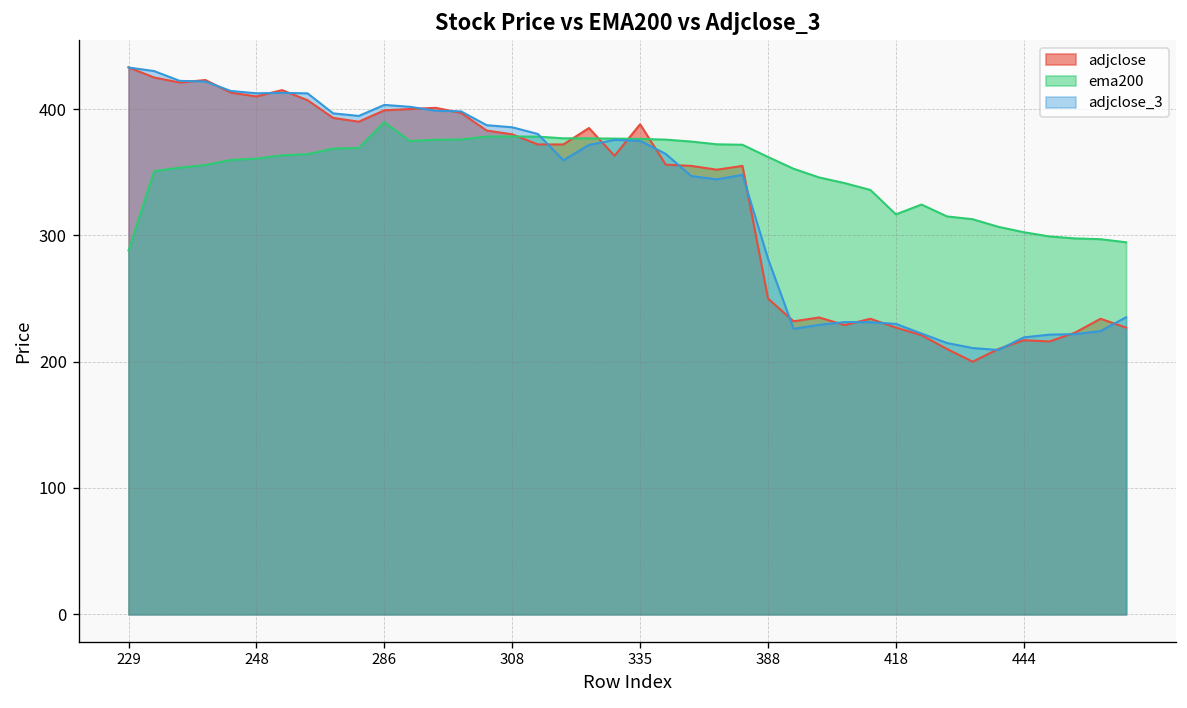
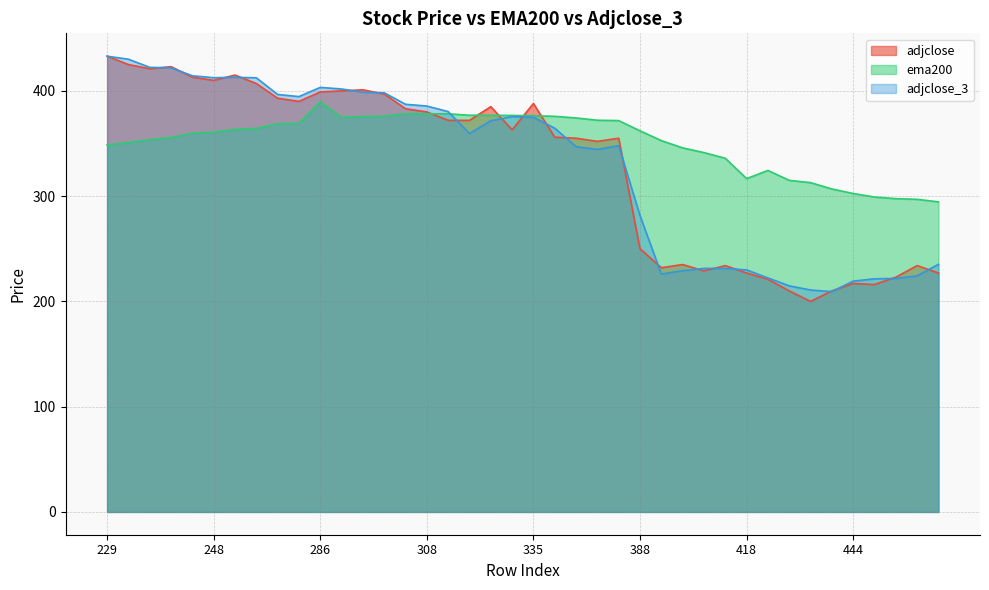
ema200, 229: 288 -> 349
